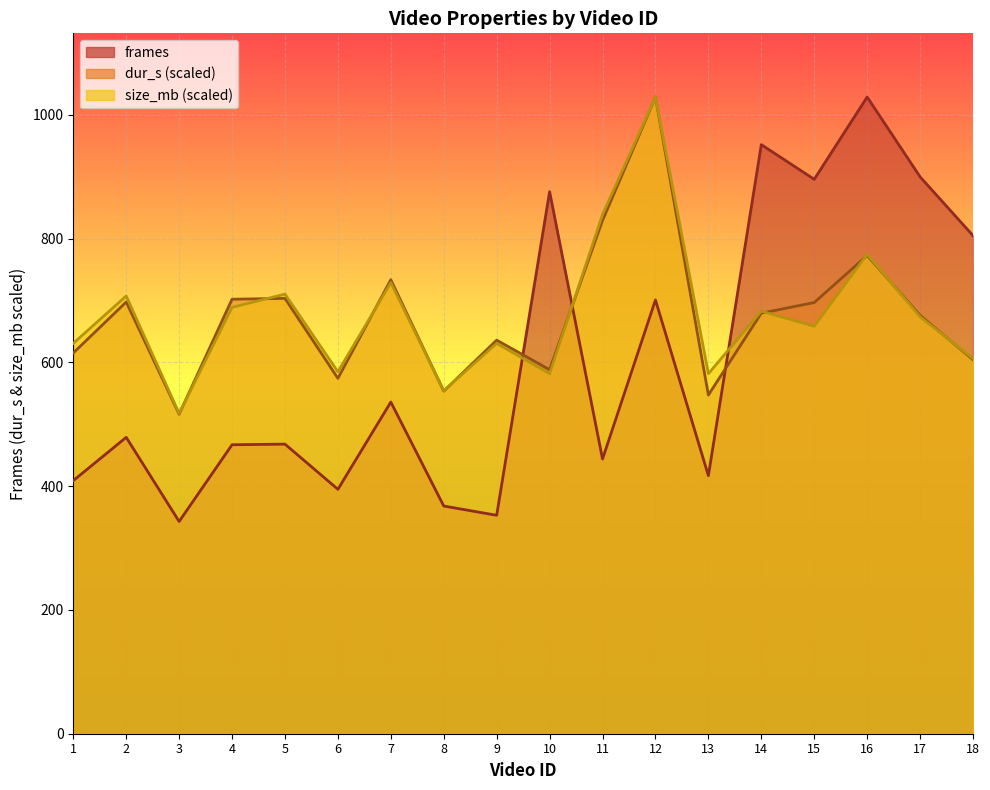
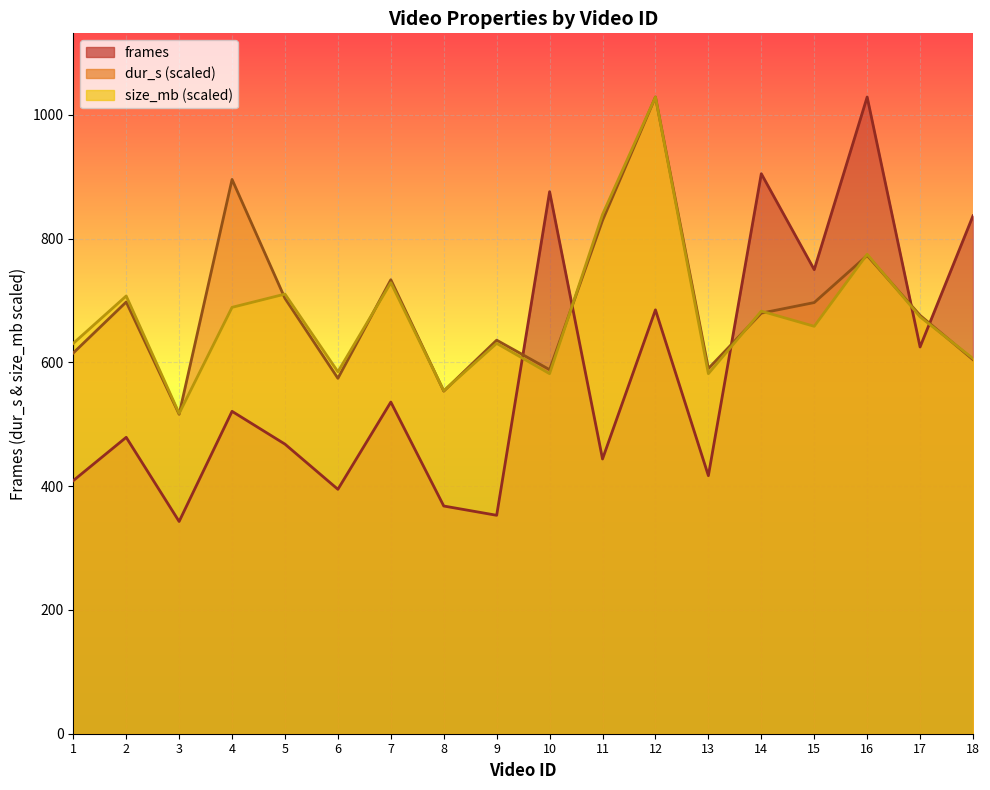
frames, 4: 470 -> 520
dur_s (scaled), 4: 700 -> 900
frames, 12: 700 -> 690
dur_s (scaled), 13: 550 -> 590
frames, 14: 950 -> 910
frames, 15: 900 -> 750
frames, 17: 900 -> 630
frames, 18: 810 -> 840
